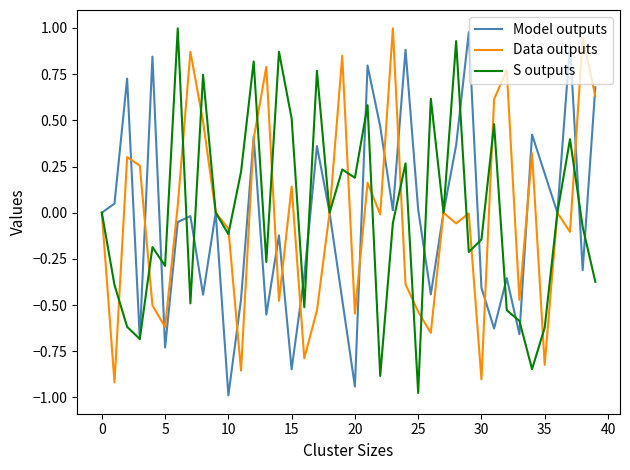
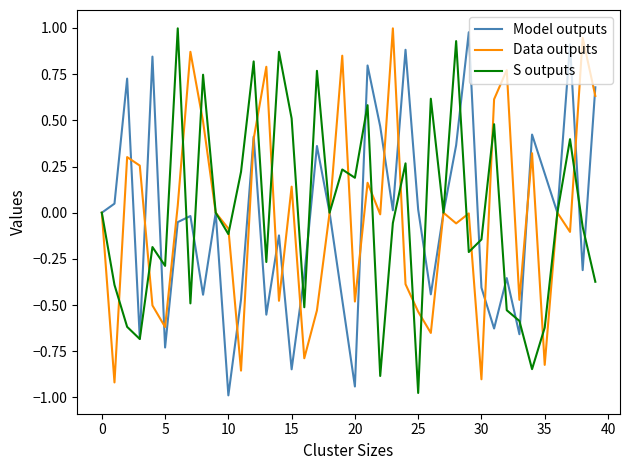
Data outputs, 20: -0.55 -> -0.48
